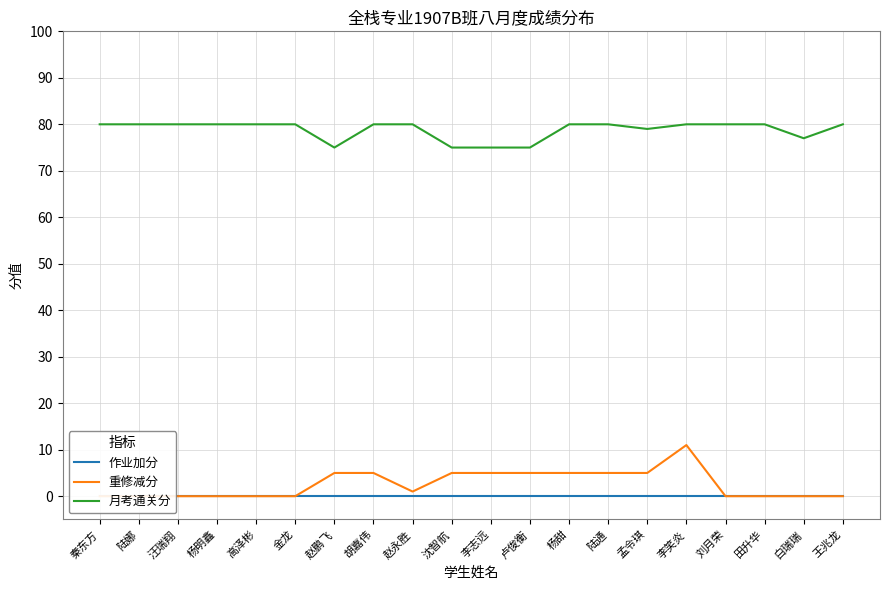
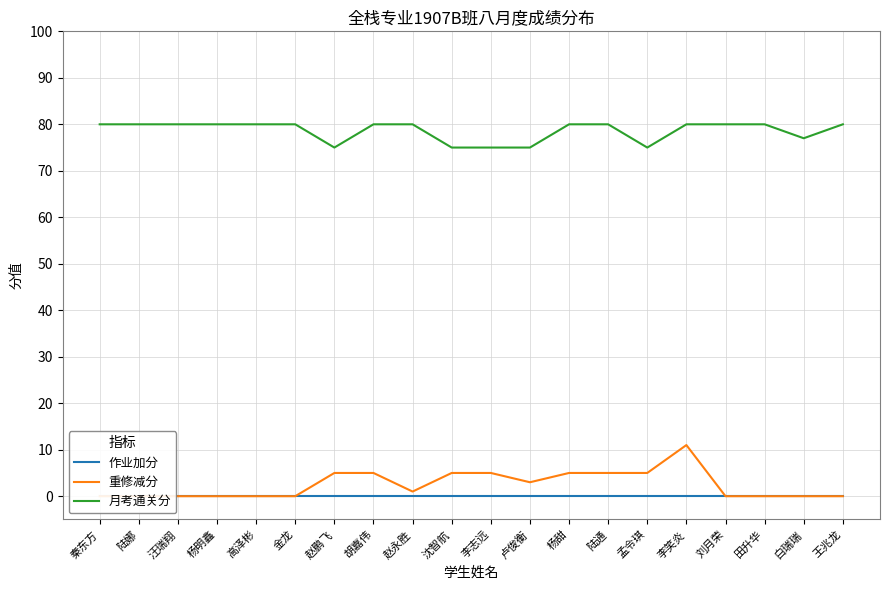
重修减分, 卢俊衡: 5 -> 3
月考通关分, 孟令琪: 79 -> 75
